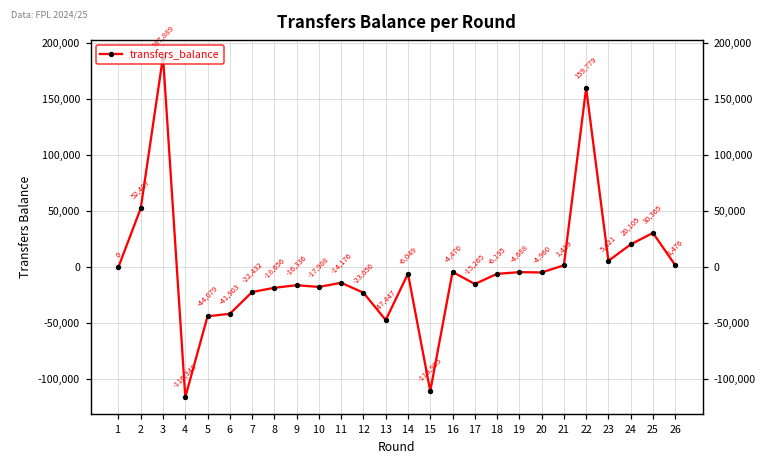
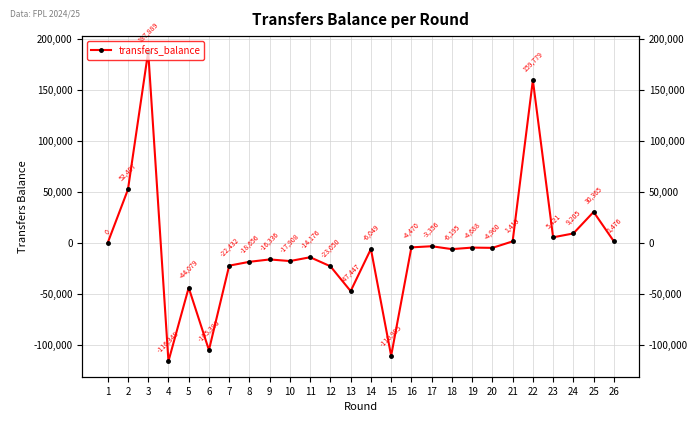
6: -41,903 -> -105,380
17: -15,265 -> -3,356
24: 20,105 -> 9,205
